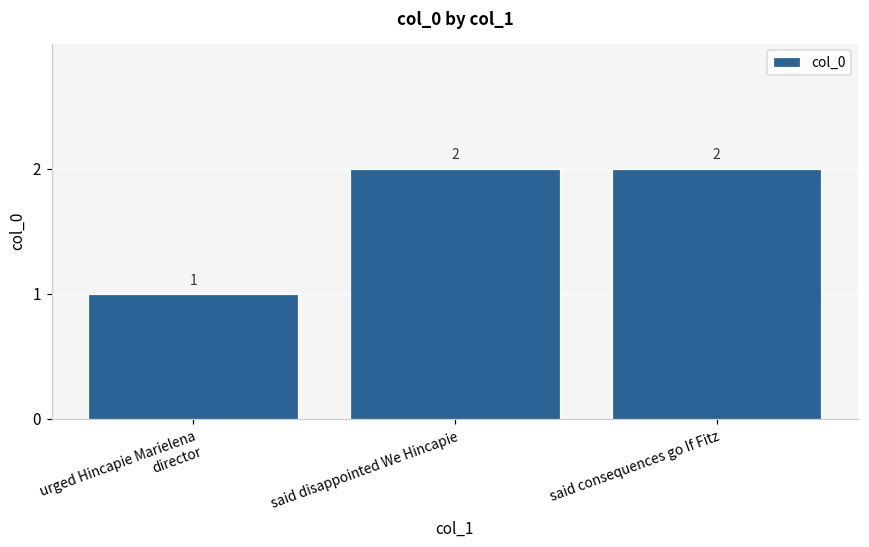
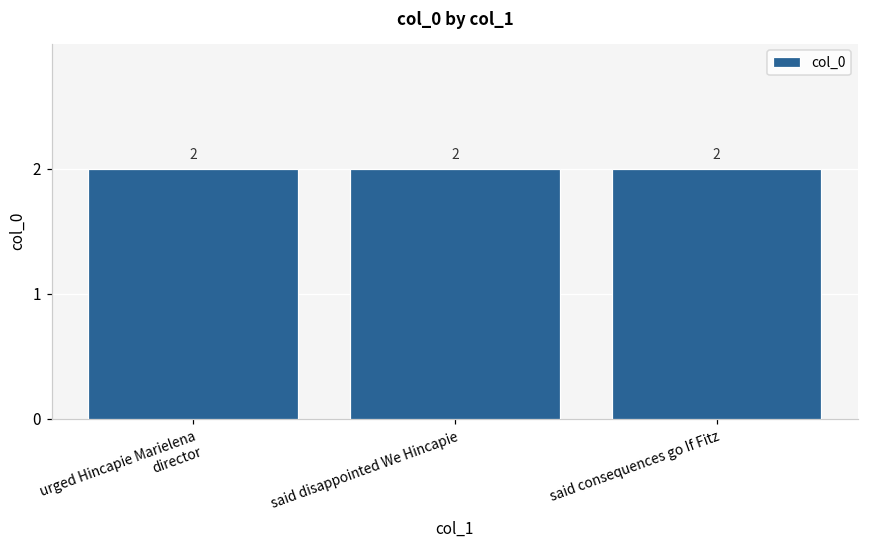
urged Hincapie Marielena director: 1 -> 2
